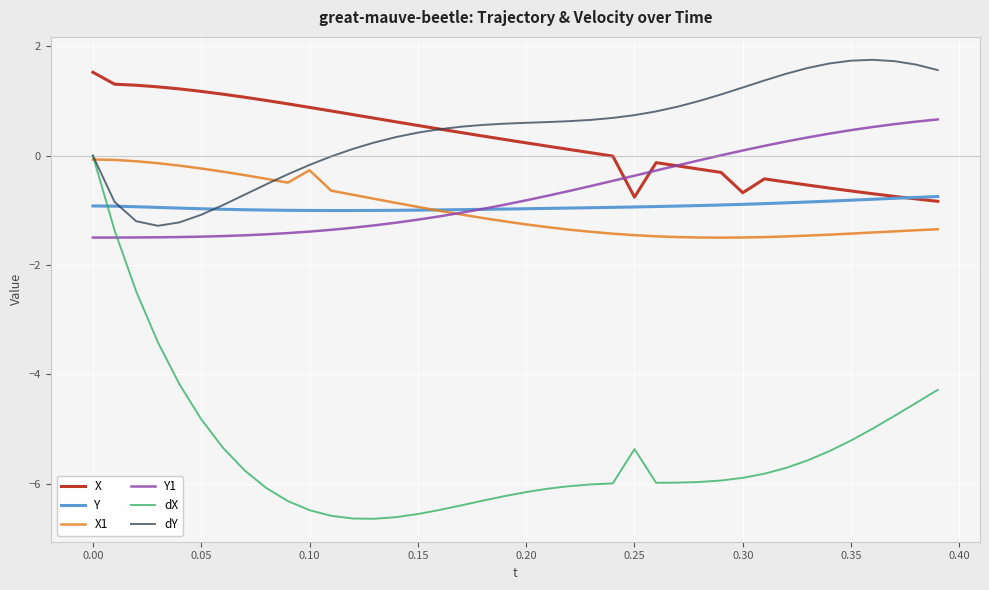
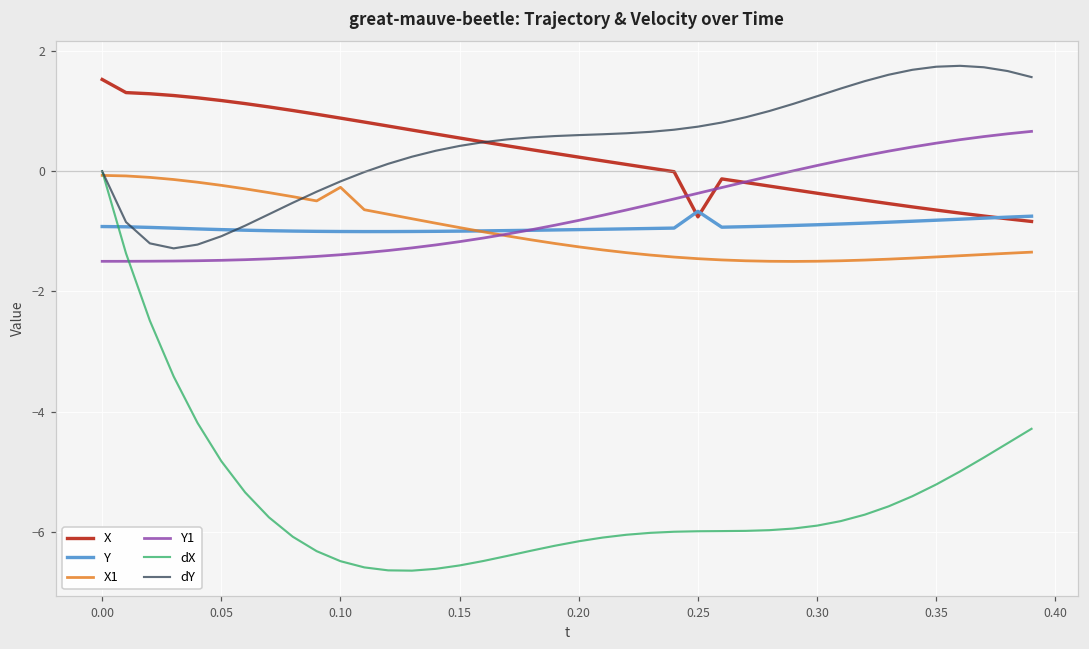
Y, 0.25: -0.9 -> -0.7
dX, 0.25: -5.4 -> -6.0
X, 0.30: -0.7 -> -0.4
